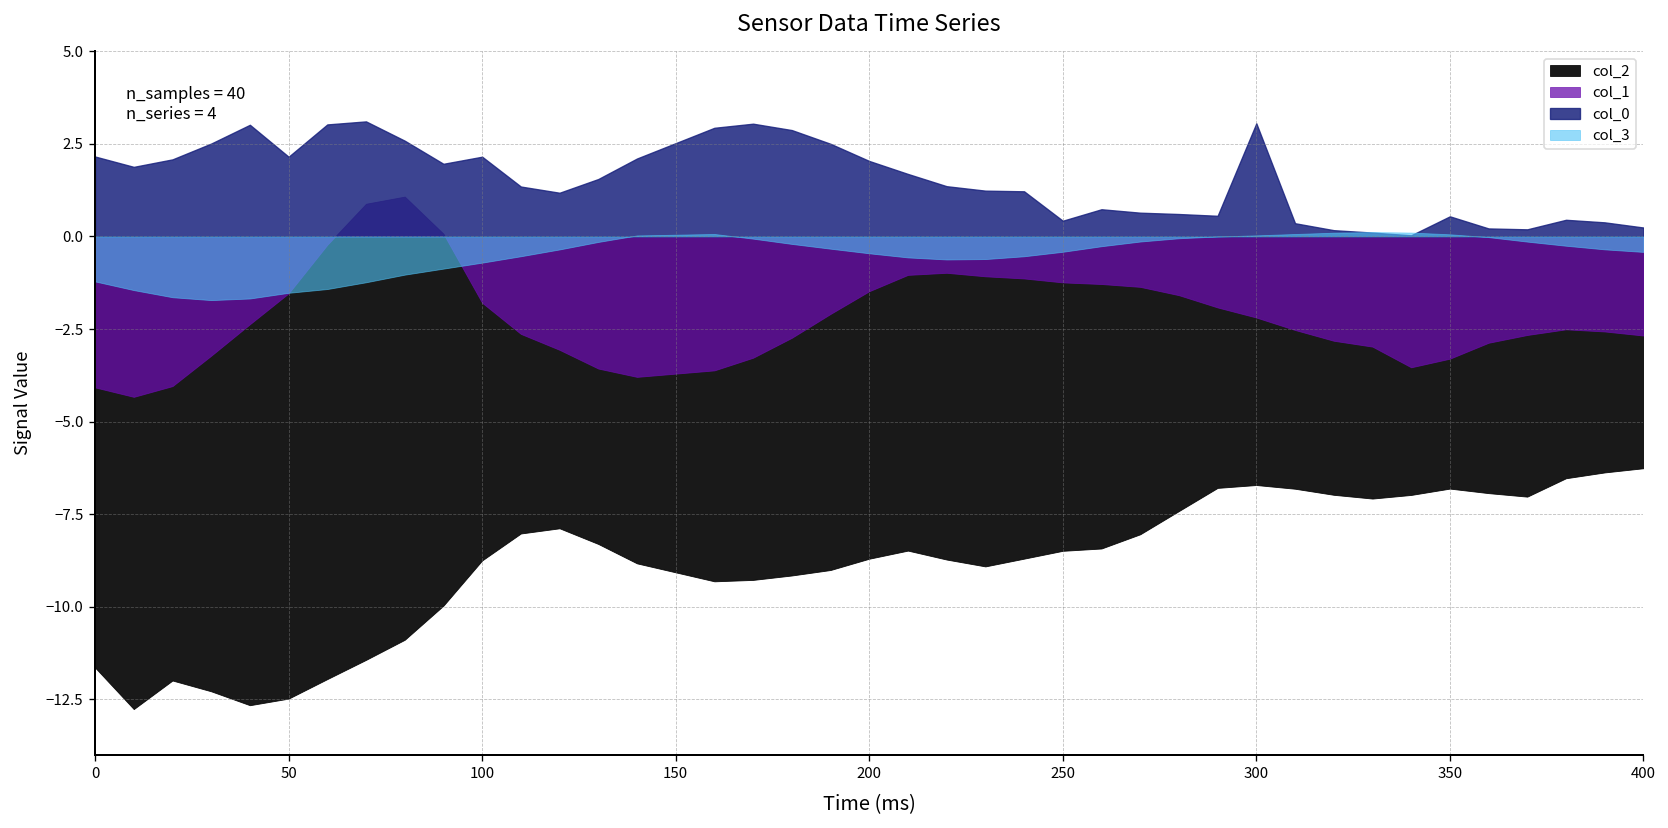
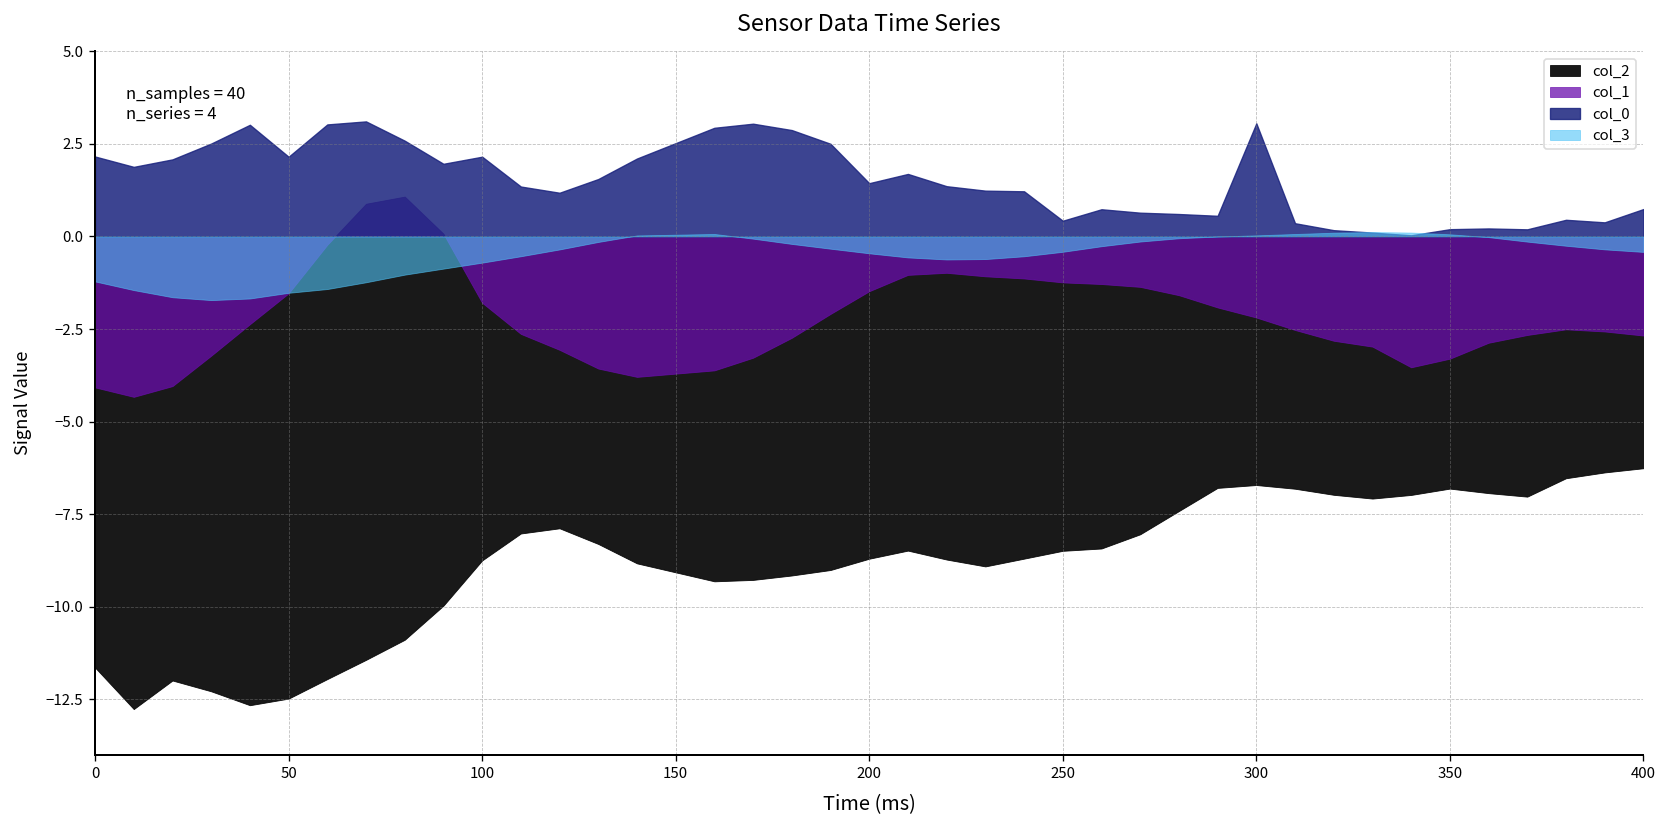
col_0, 200: 2.0 -> 1.4
col_0, 350: 0.5 -> 0.2
col_0, 400: 0.2 -> 0.7
